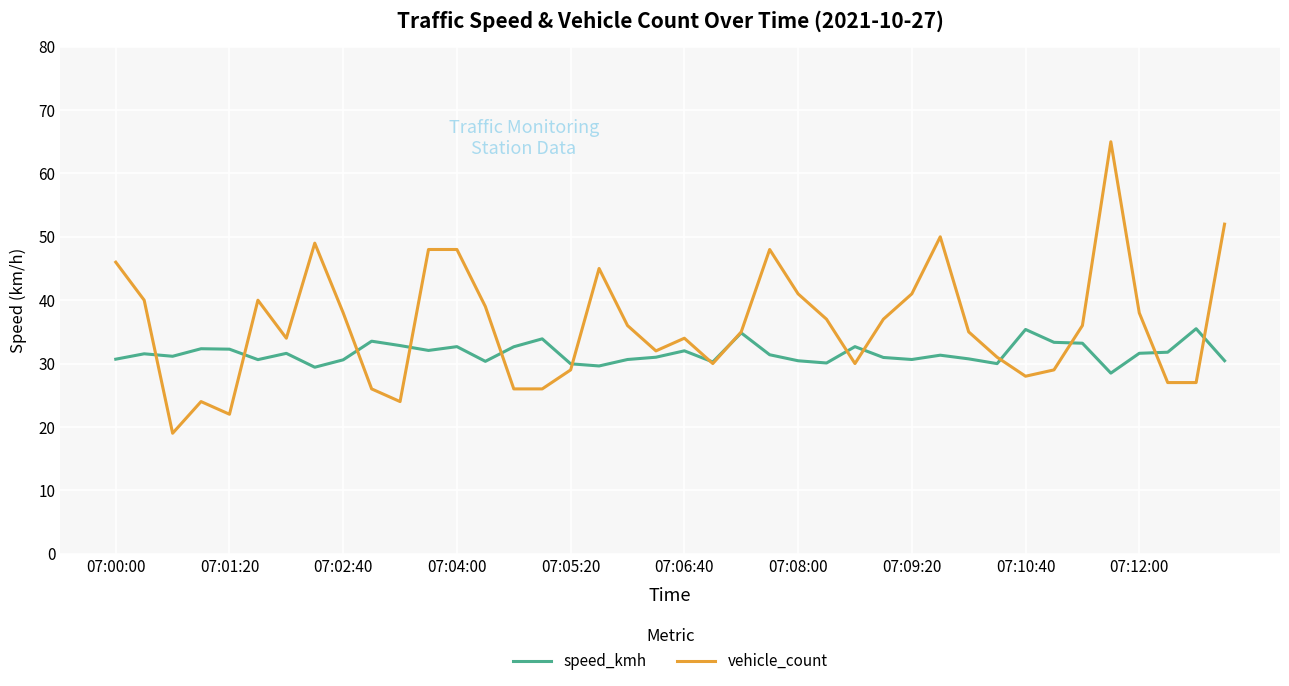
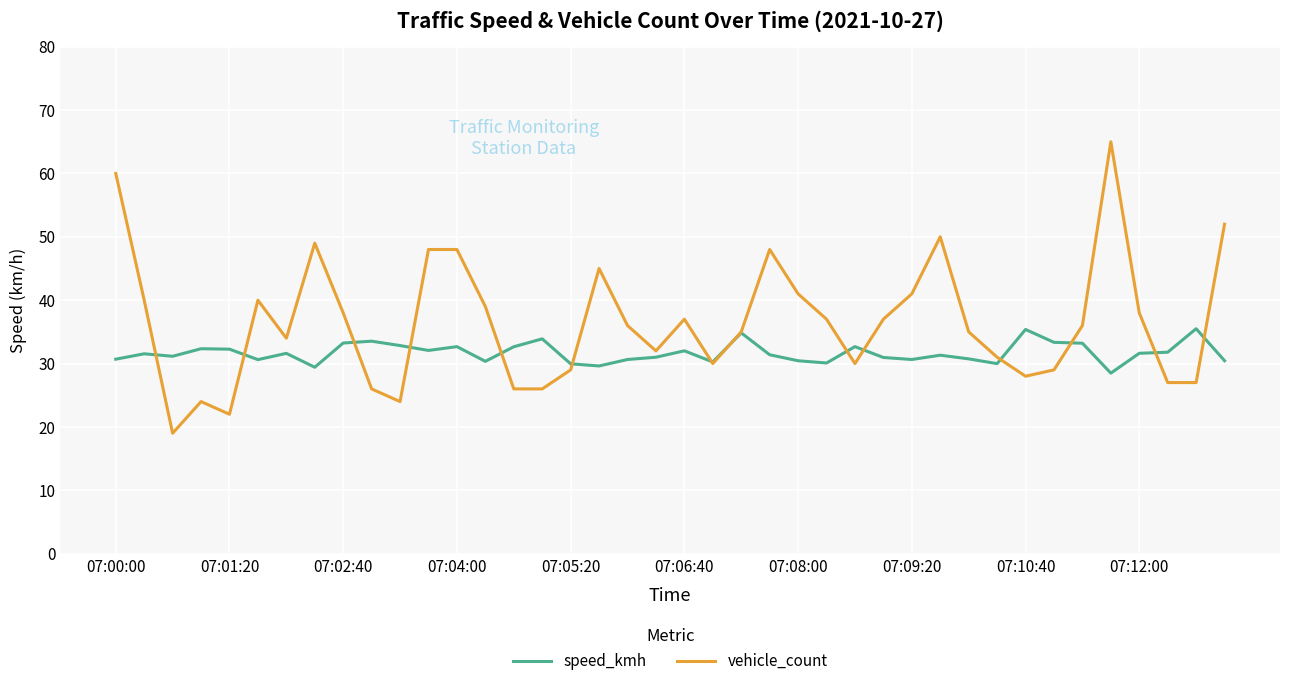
vehicle_count, 07:00:00: 46 -> 60
speed_kmh, 07:02:40: 31 -> 33
vehicle_count, 07:06:40: 34 -> 37
